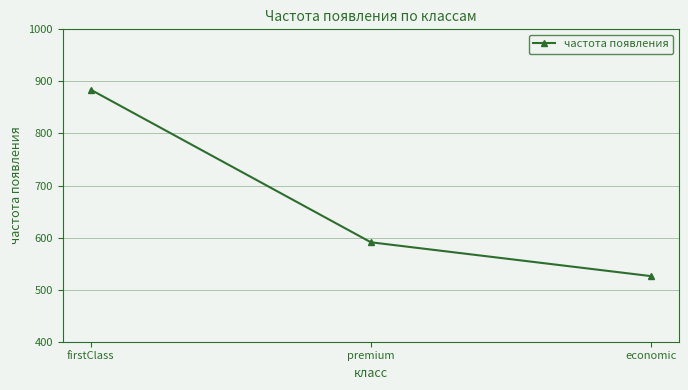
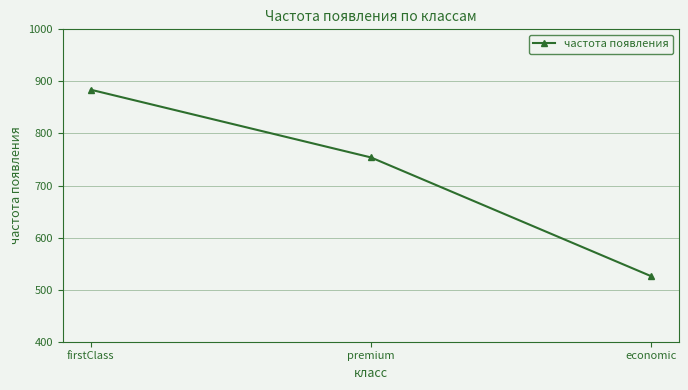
premium: 590 -> 750
